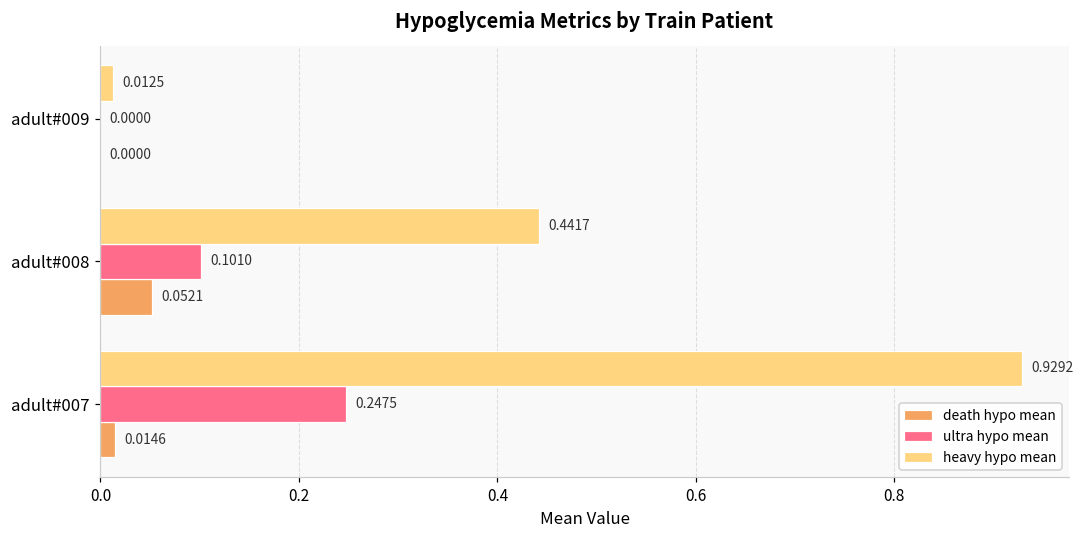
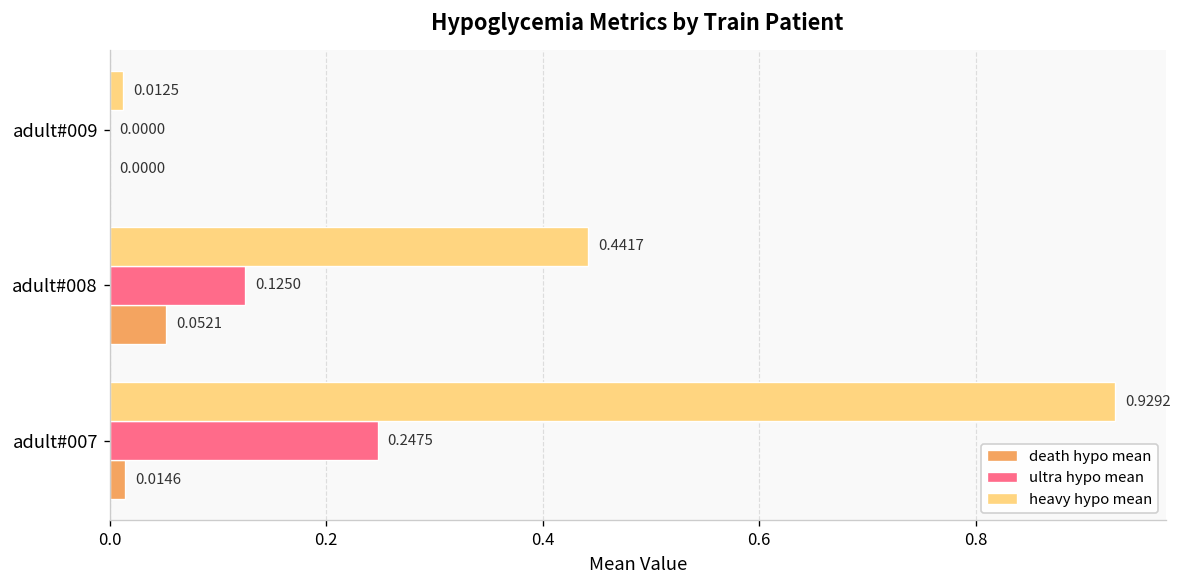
ultra hypo mean, adult#008: 0.1010 -> 0.1250
